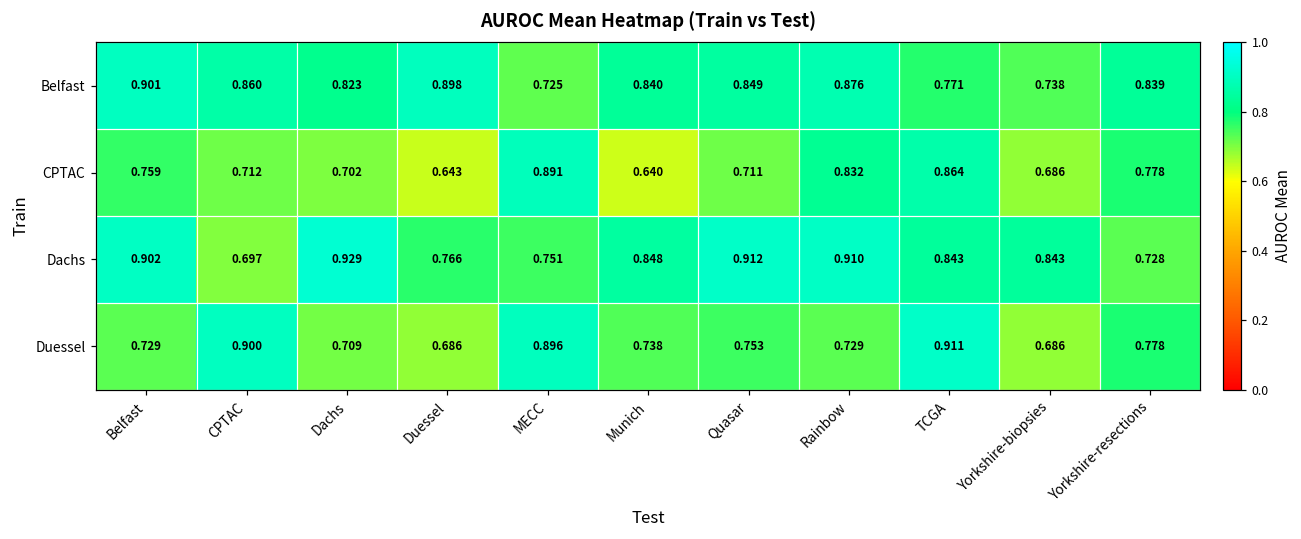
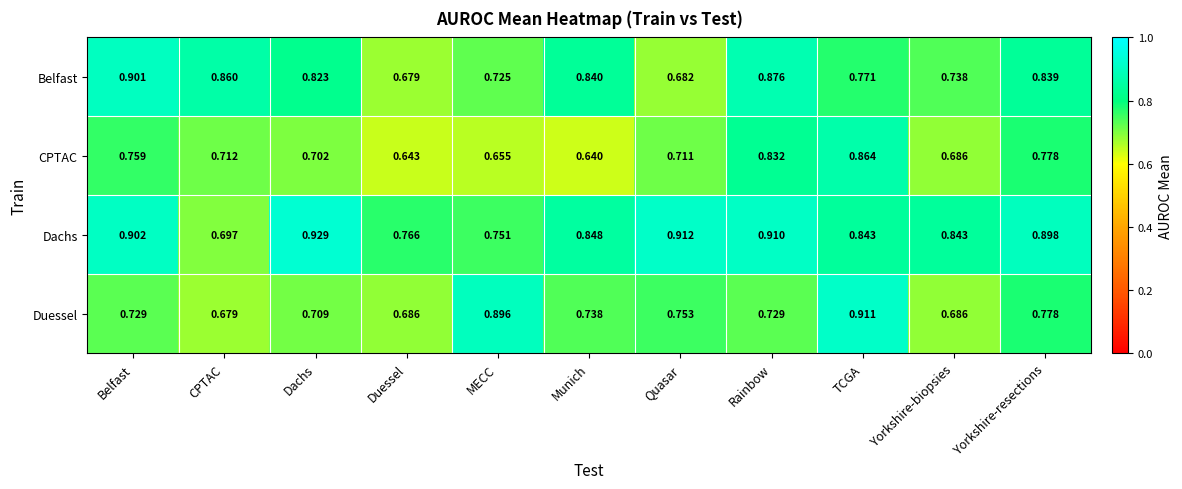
Belfast, Duessel: 0.898 -> 0.679
Belfast, Quasar: 0.849 -> 0.682
CPTAC, MECC: 0.891 -> 0.655
Dachs, Yorkshire-resections: 0.728 -> 0.898
Duessel, CPTAC: 0.900 -> 0.679
